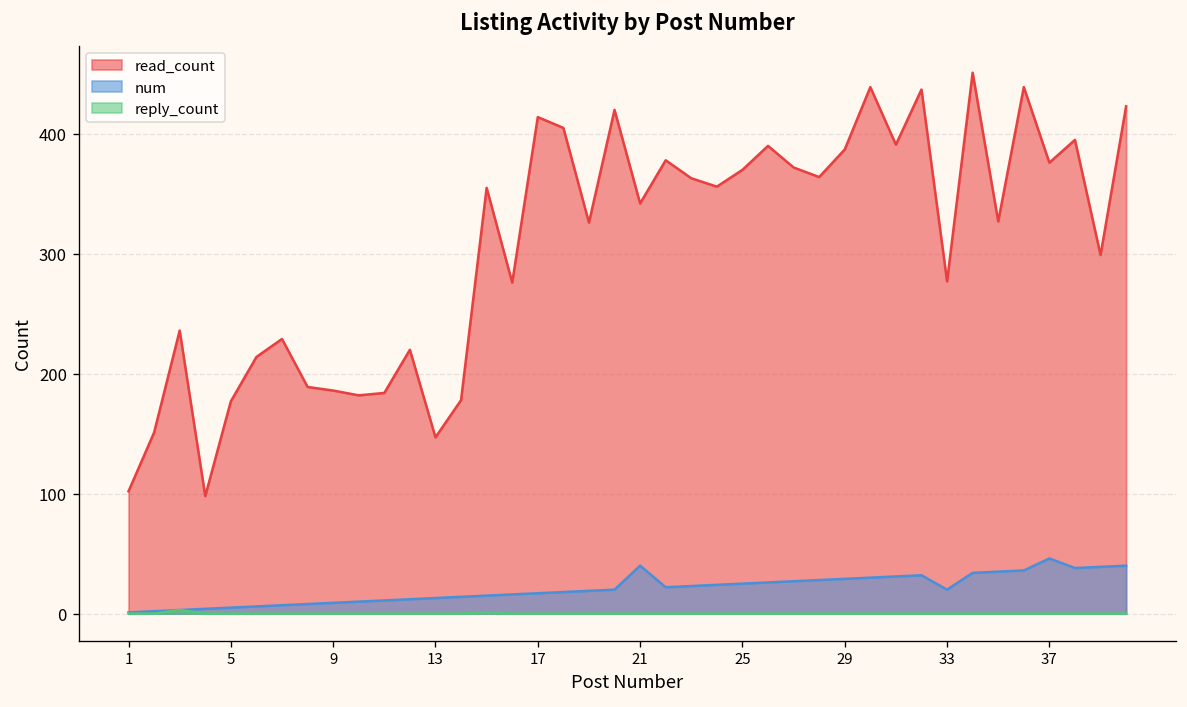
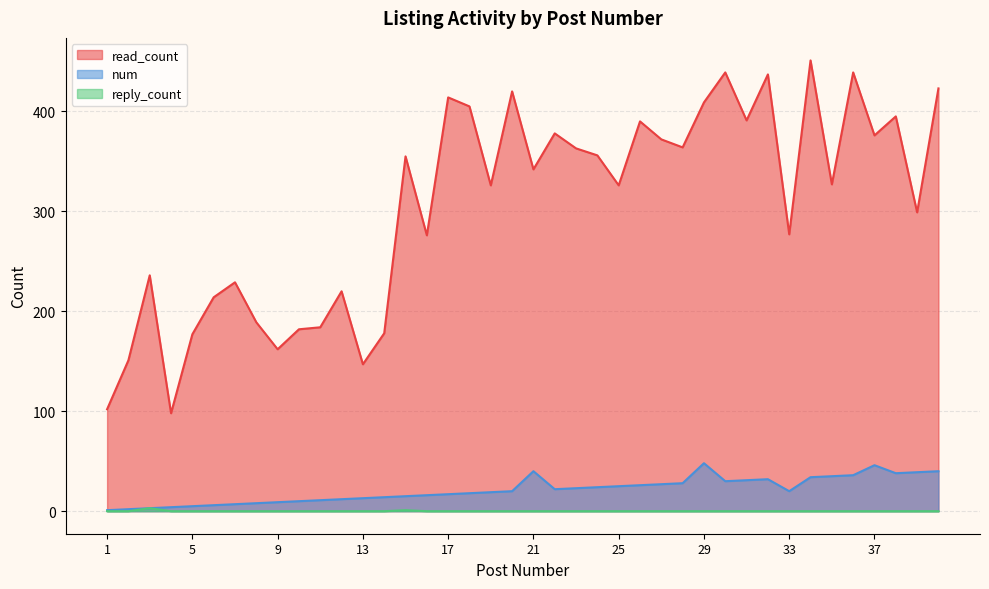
read_count, 9: 190 -> 160
read_count, 25: 370 -> 330
read_count, 29: 390 -> 410
num, 29: 30 -> 50
